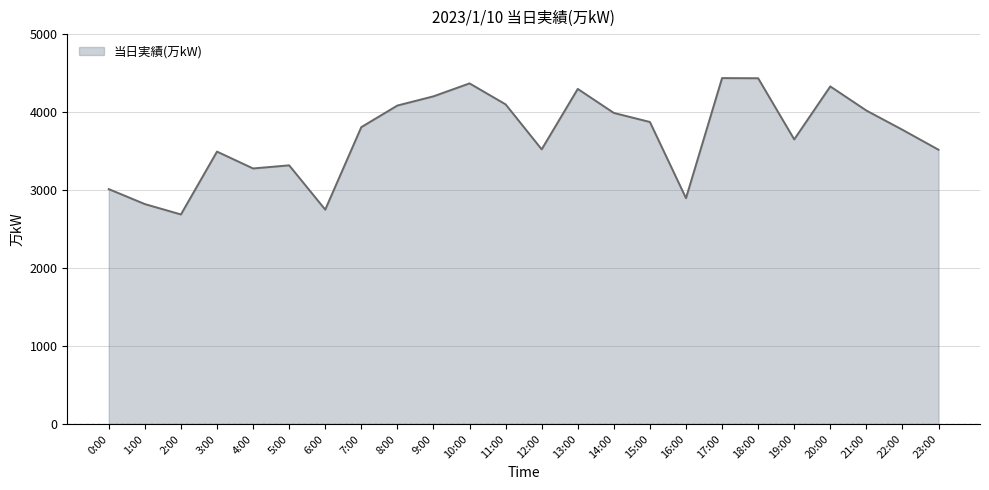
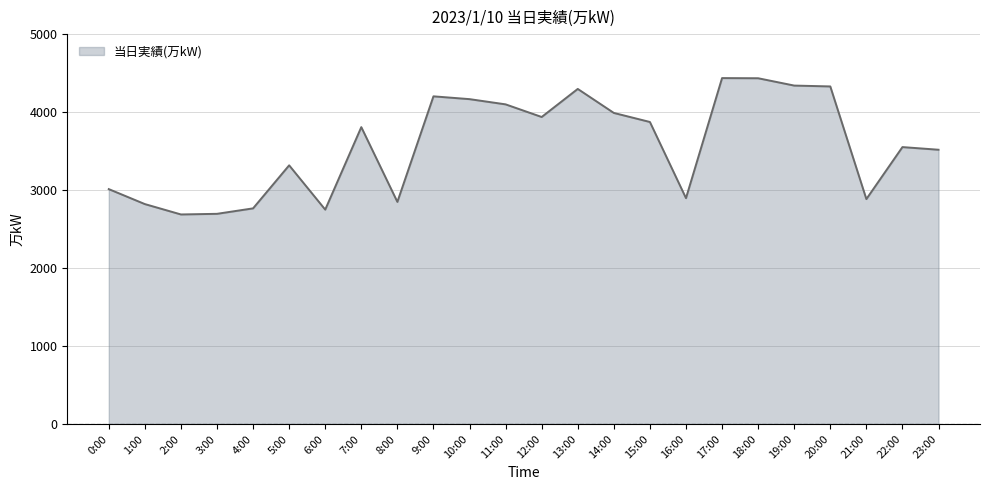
3:00: 3500 -> 2700
4:00: 3300 -> 2800
8:00: 4100 -> 2800
10:00: 4400 -> 4200
12:00: 3500 -> 3900
19:00: 3700 -> 4300
21:00: 4000 -> 2900
22:00: 3800 -> 3600
